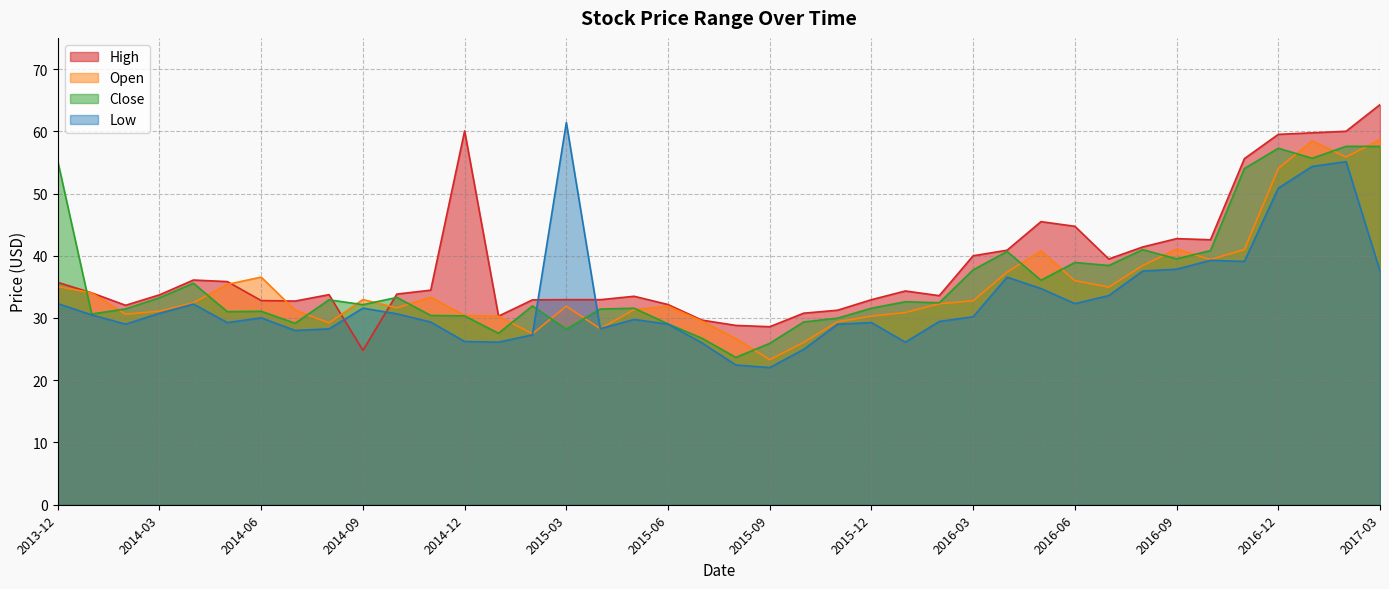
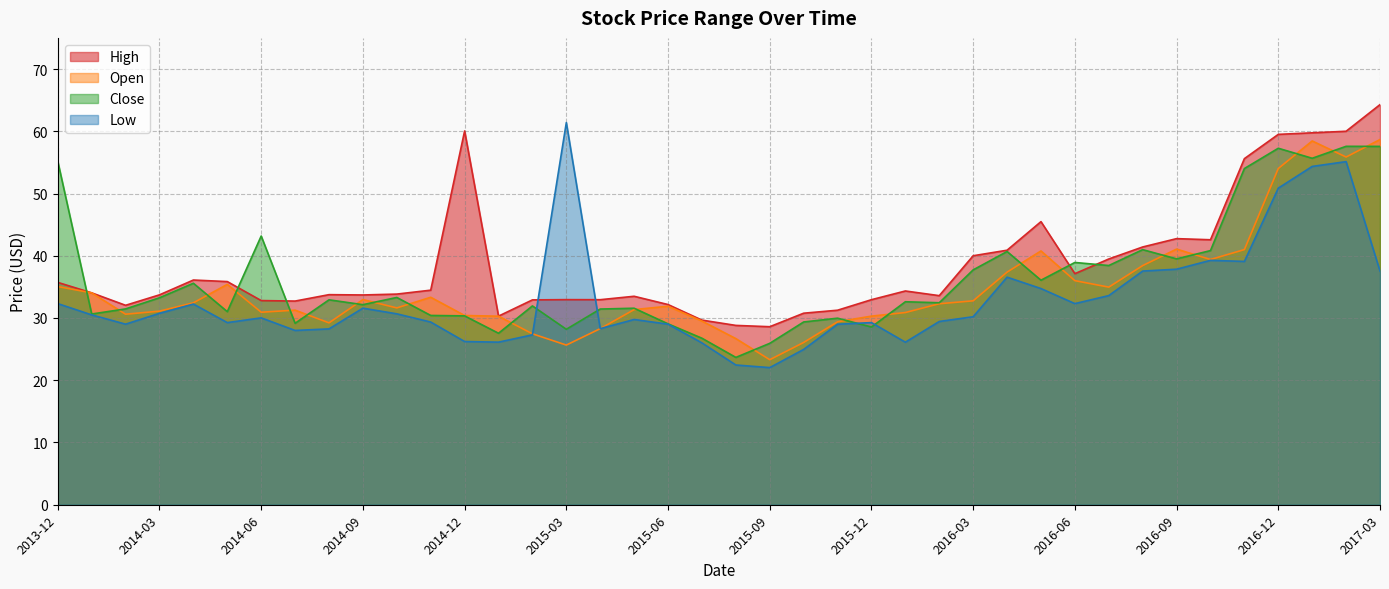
Open, 2014-06: 37 -> 31
Close, 2014-06: 31 -> 43
High, 2014-09: 25 -> 34
Open, 2015-03: 32 -> 26
Close, 2015-12: 32 -> 29
High, 2016-06: 45 -> 37
